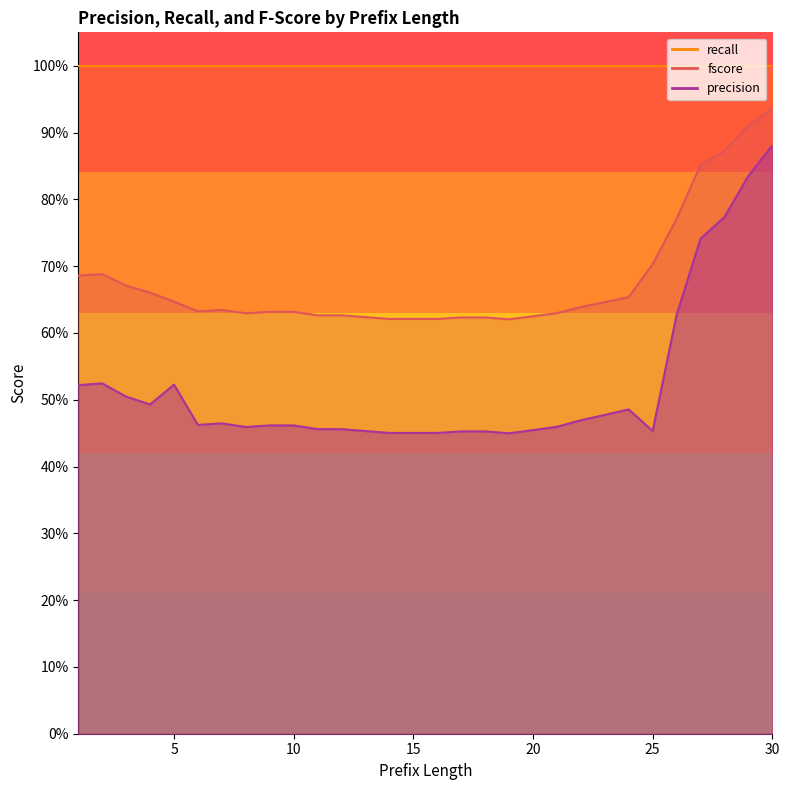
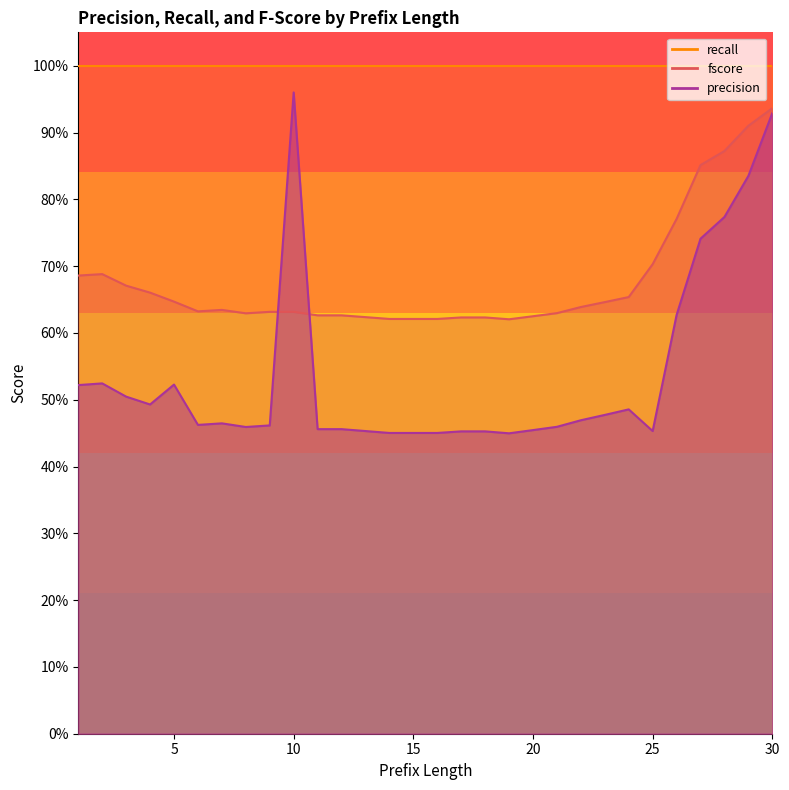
precision, 10: 46% -> 96%
precision, 30: 88% -> 93%
